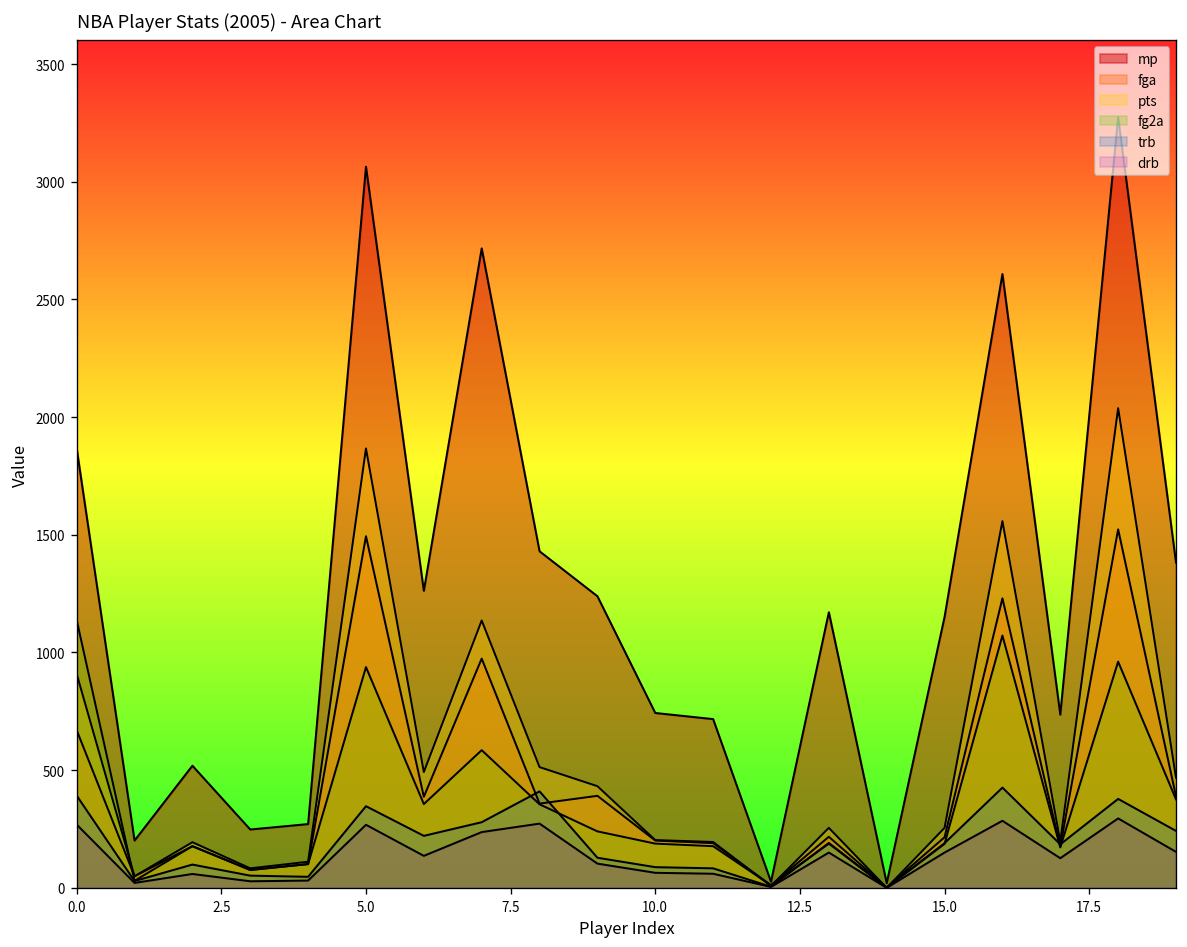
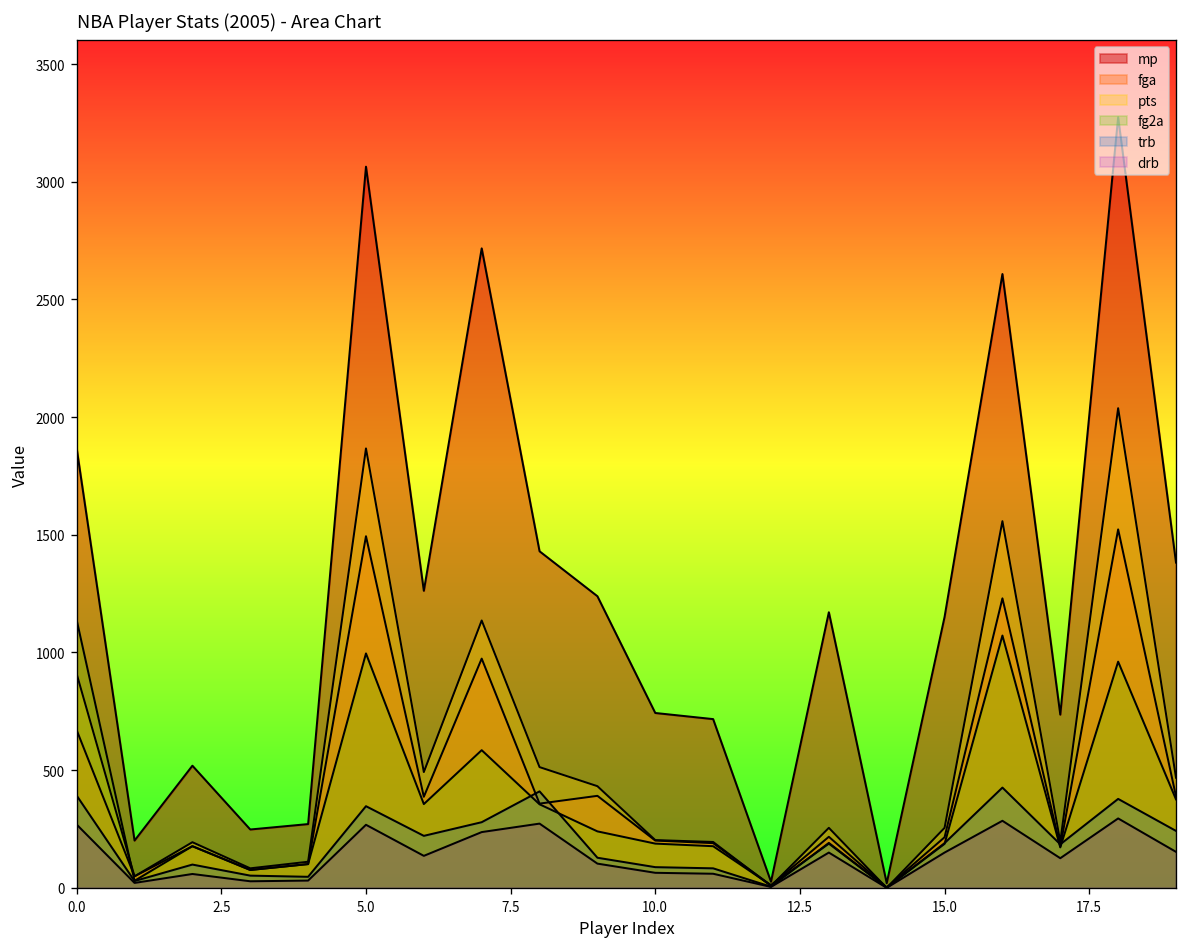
fg2a, 5.0: 940 -> 1000
